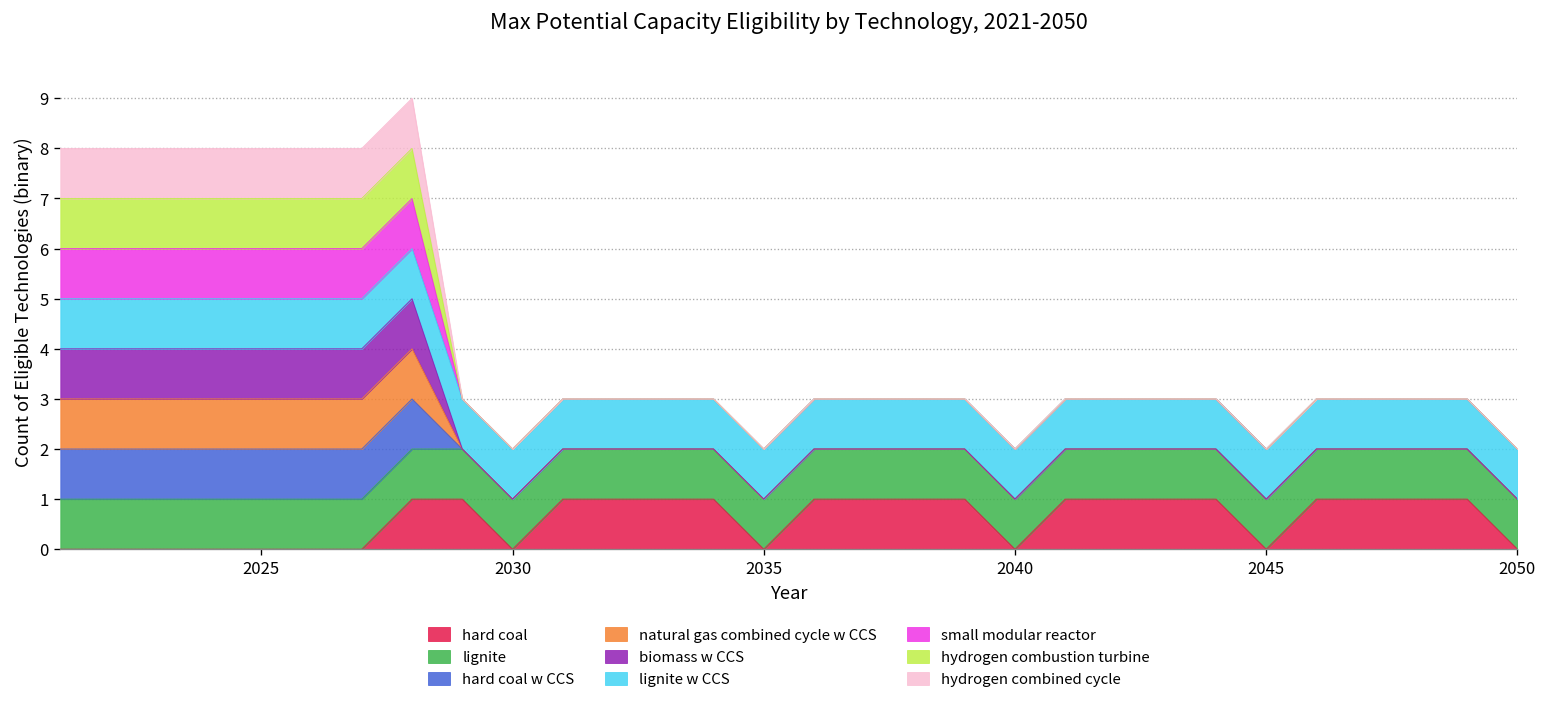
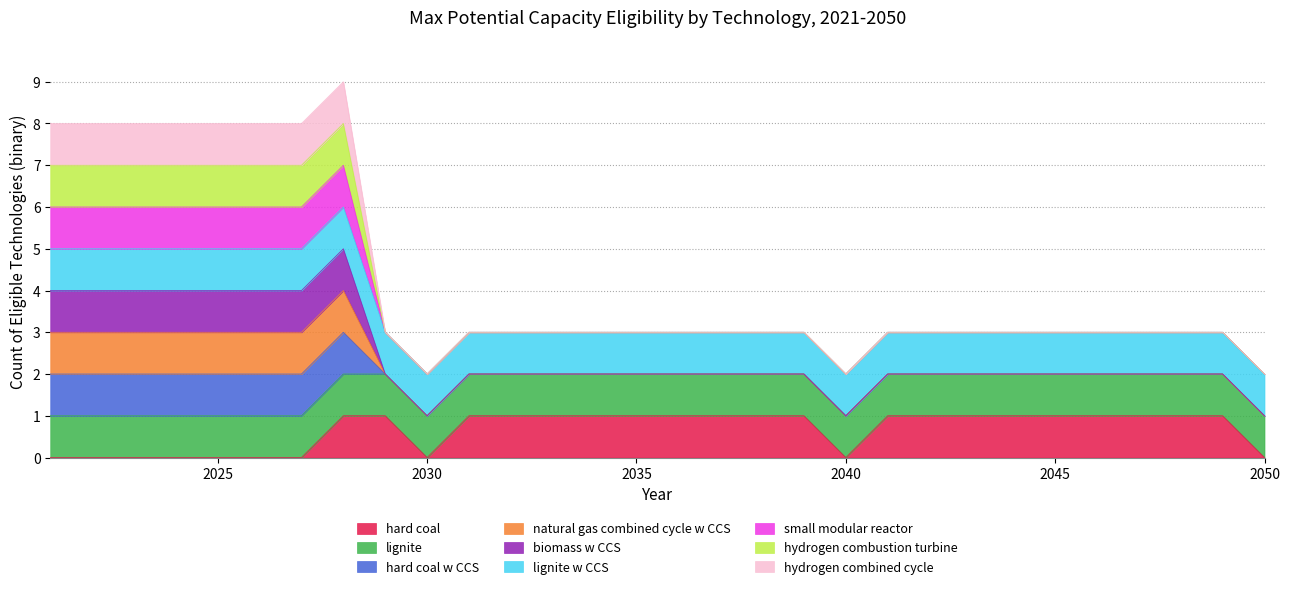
hard coal, 2035: 0 -> 1
hard coal, 2045: 0 -> 1
